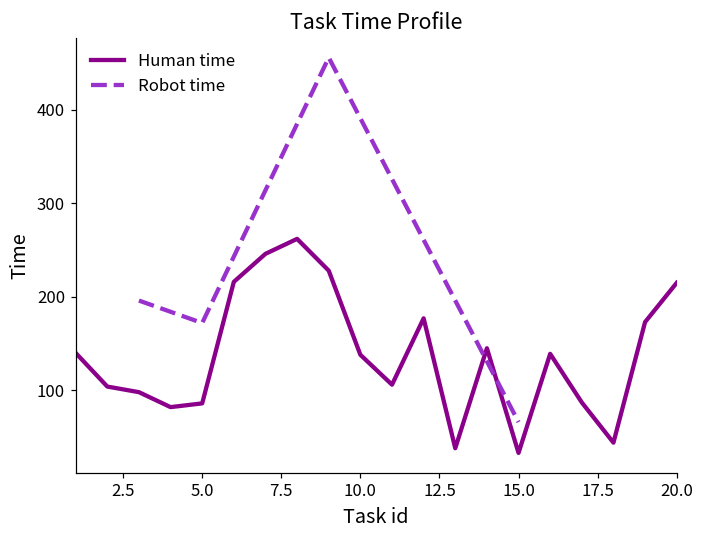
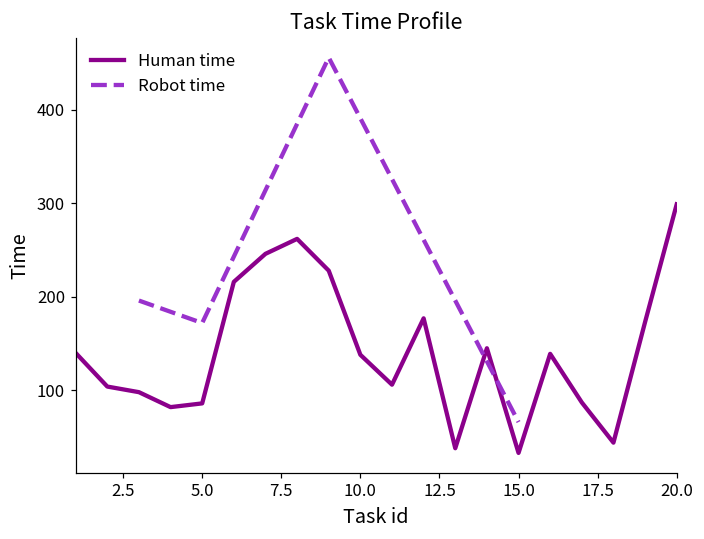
Human time, 20.0: 220 -> 300
